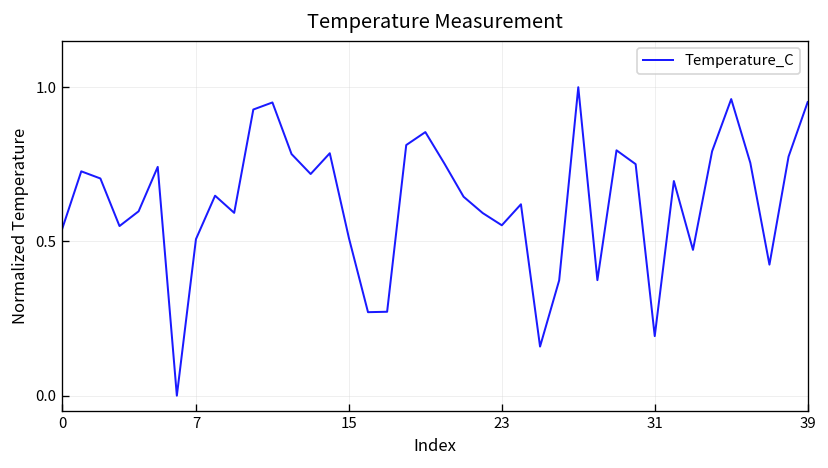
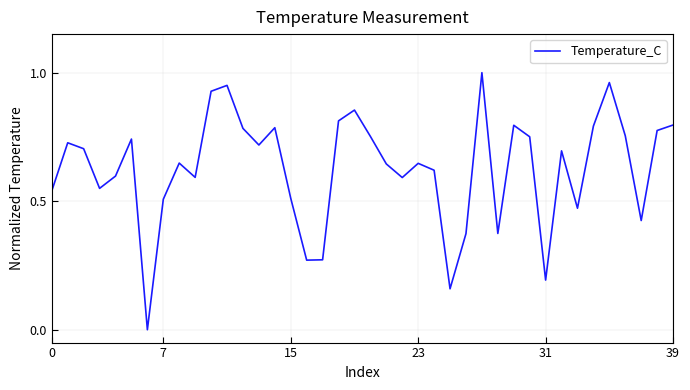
23: 0.55 -> 0.65
39: 0.95 -> 0.80
